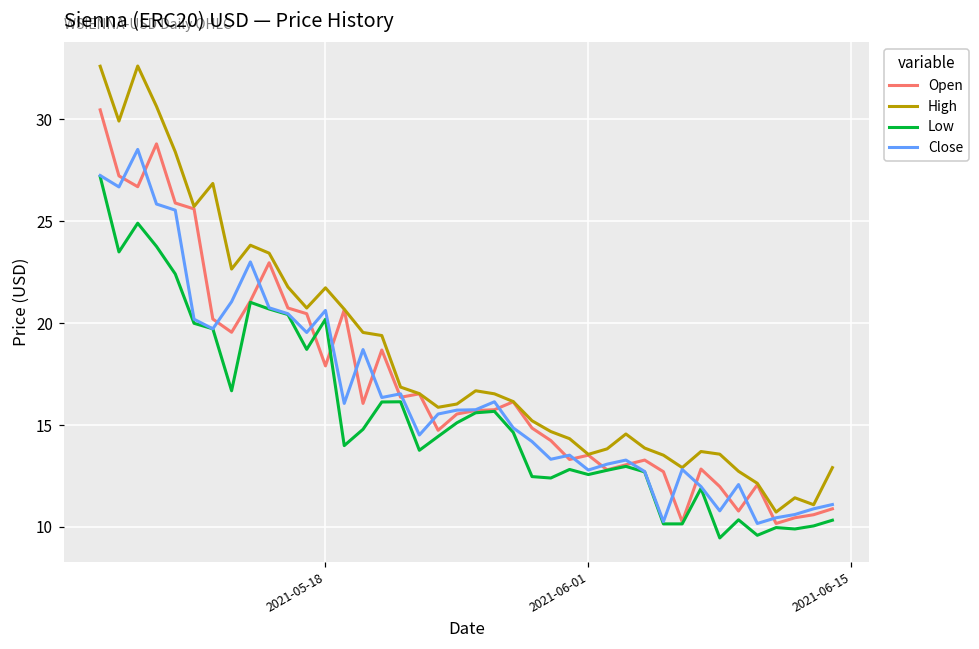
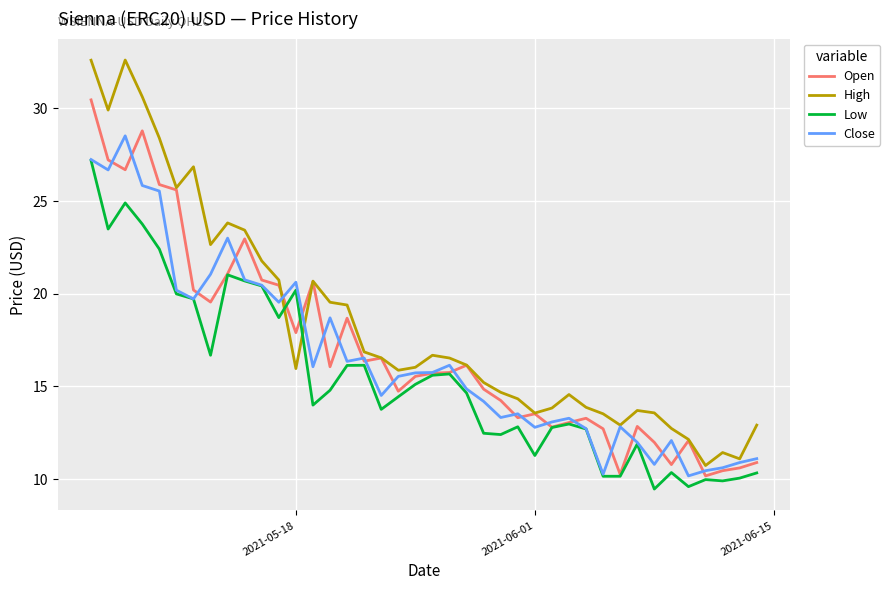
High, 2021-05-18: 21.7 -> 16.0
Low, 2021-06-01: 12.6 -> 11.3
